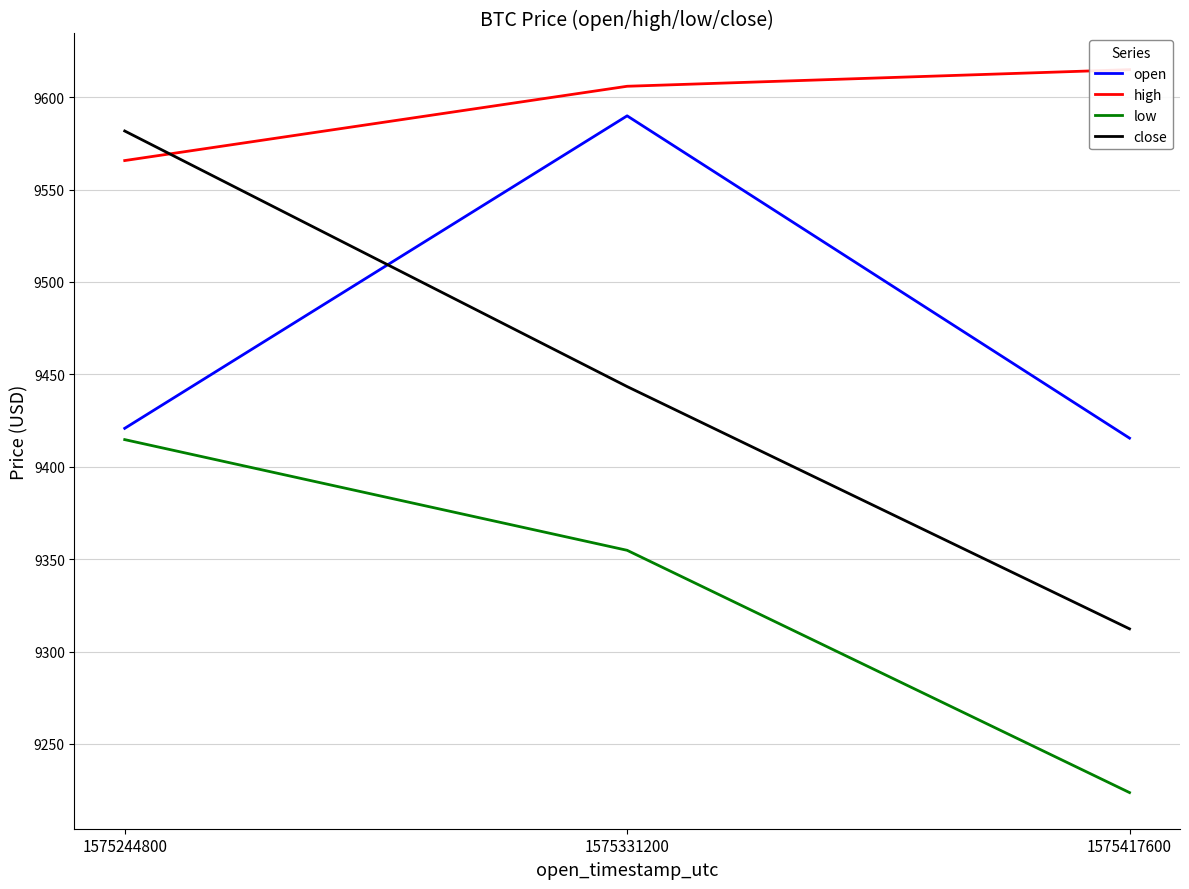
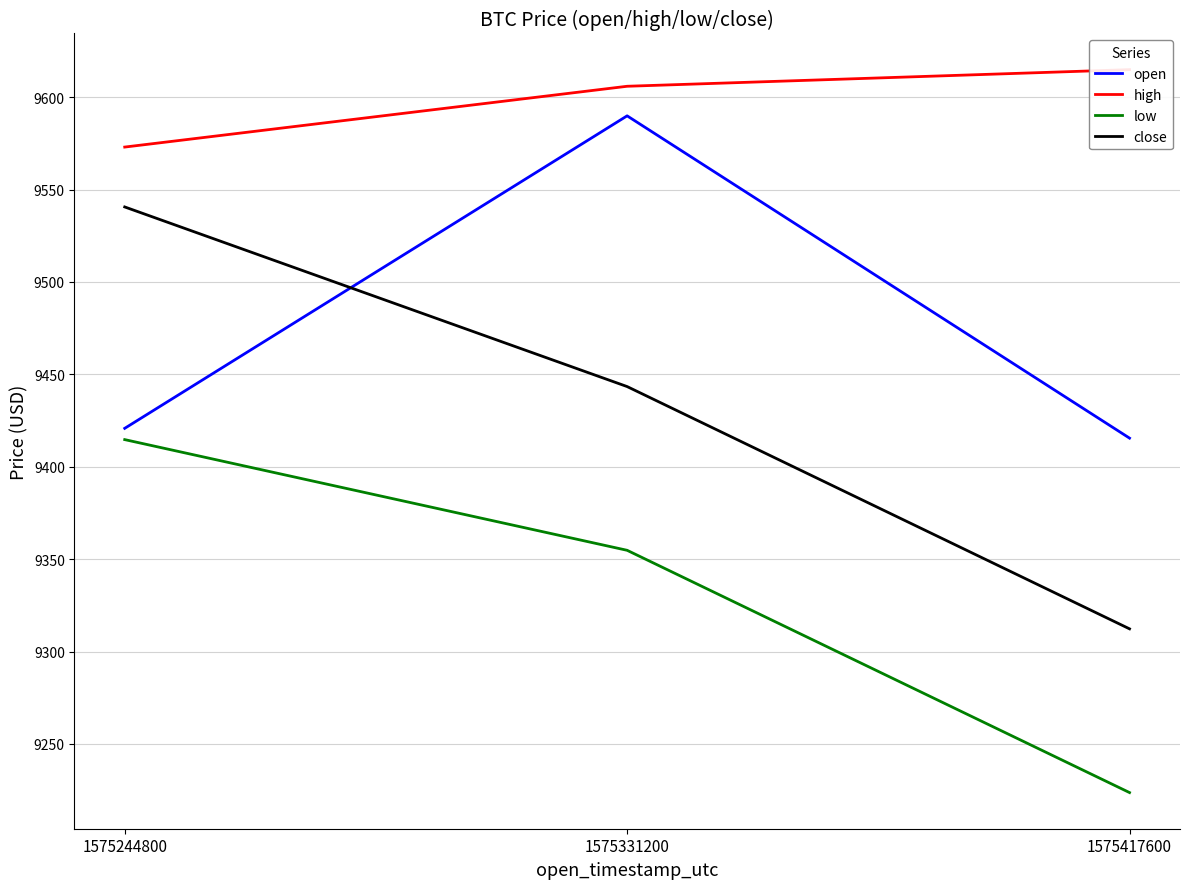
high, 1575244800: 9566 -> 9573
close, 1575244800: 9582 -> 9541
